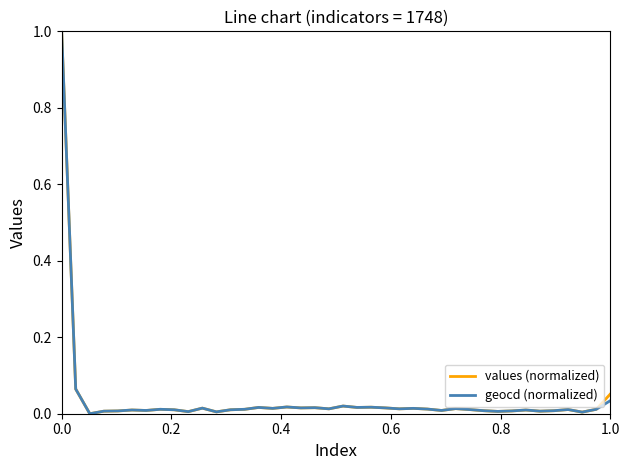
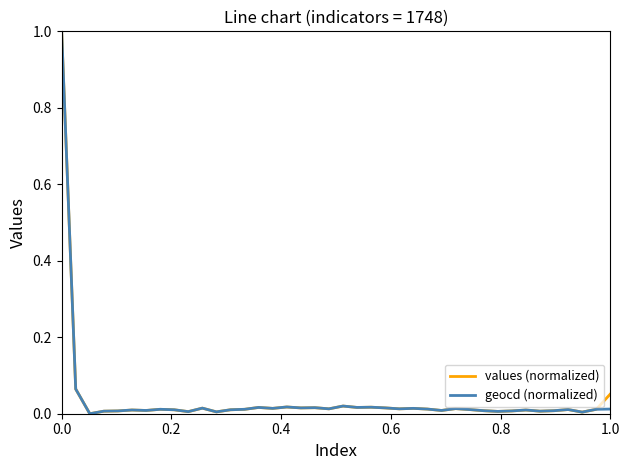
geocd (normalized), 1.0: 0.03 -> 0.01
